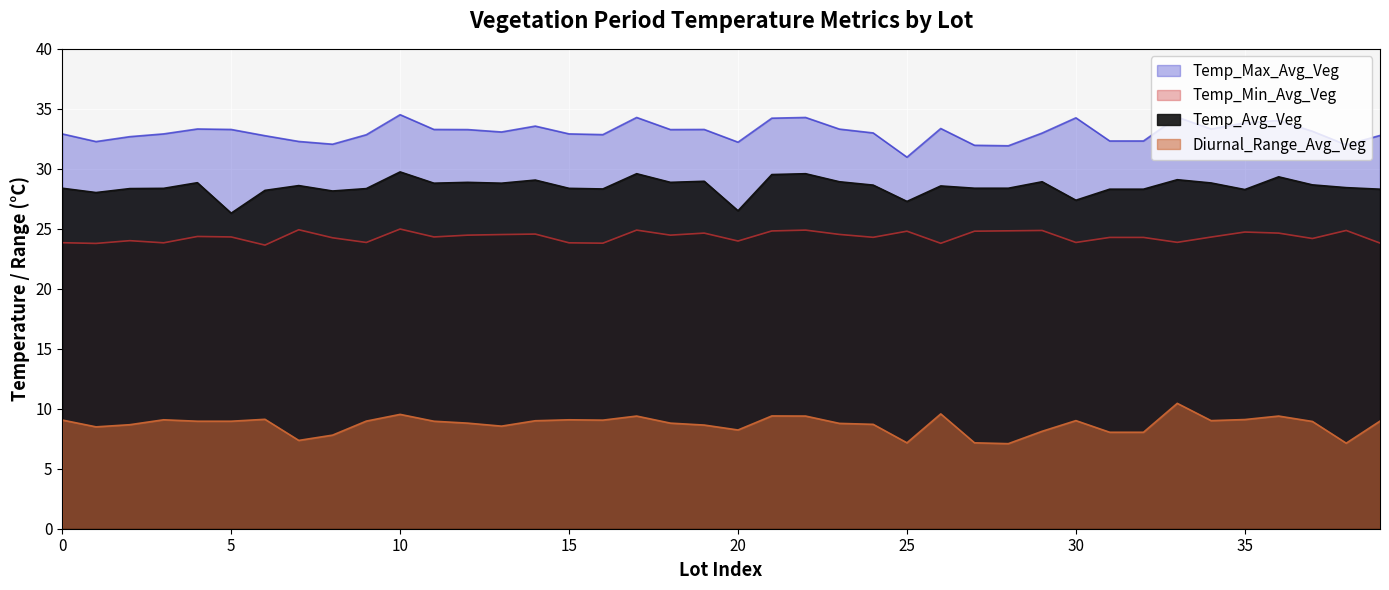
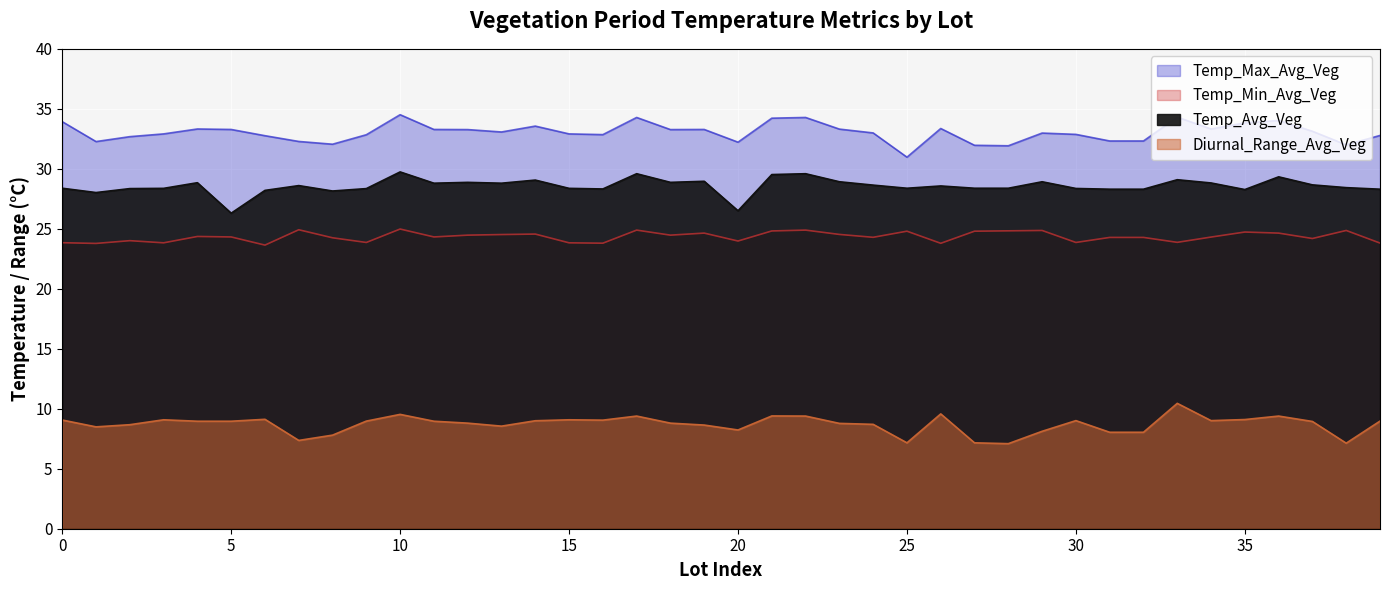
Temp_Max_Avg_Veg, 0: 32.9 -> 33.9
Temp_Avg_Veg, 25: 27.3 -> 28.4
Temp_Max_Avg_Veg, 30: 34.3 -> 32.9
Temp_Avg_Veg, 30: 27.4 -> 28.4
